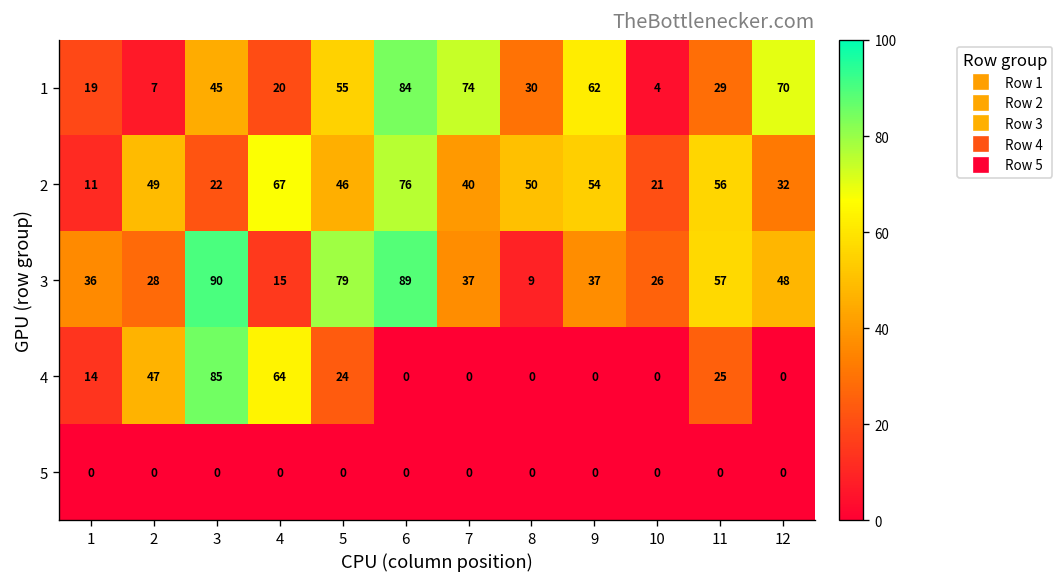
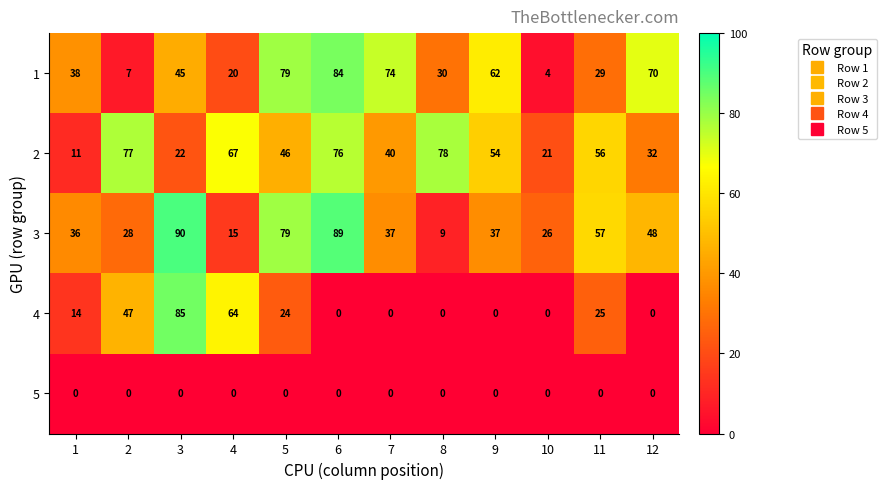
1, 1: 19 -> 38
1, 5: 55 -> 79
2, 2: 49 -> 77
2, 8: 50 -> 78
